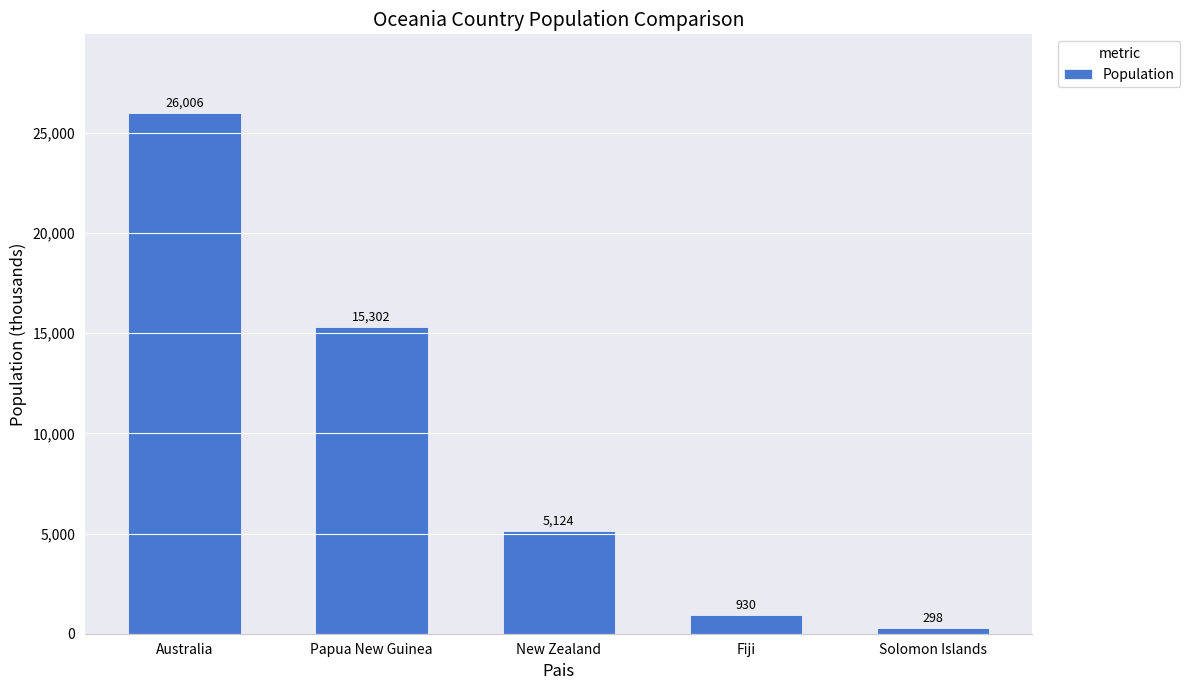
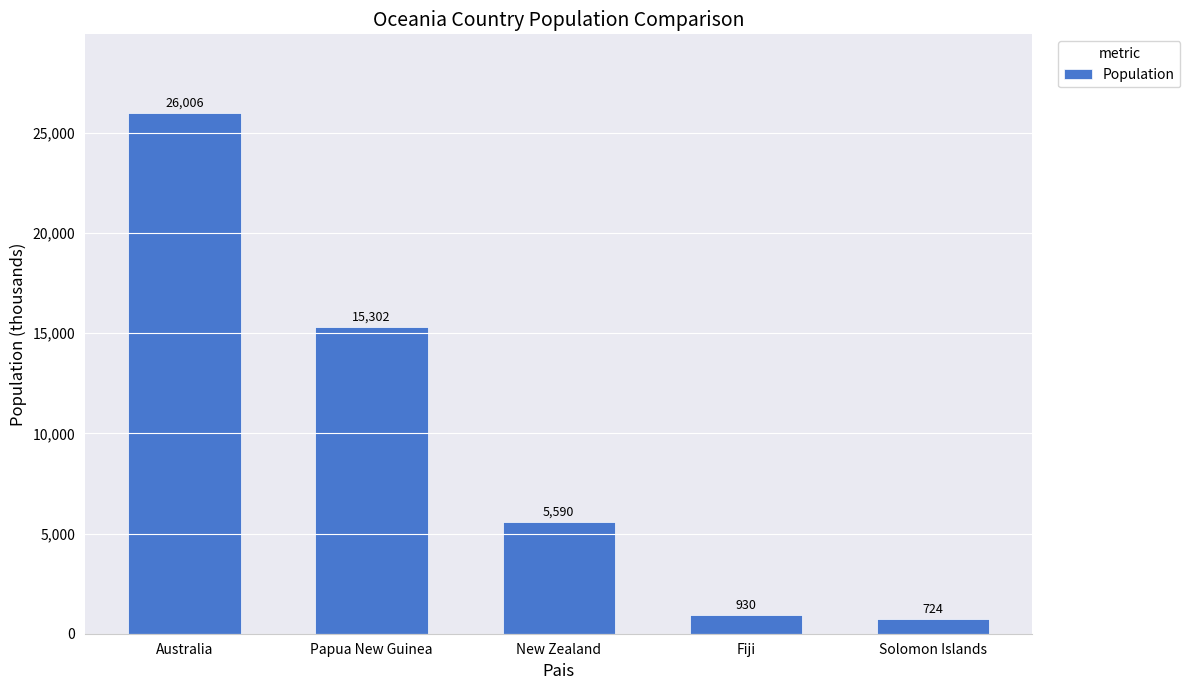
New Zealand: 5,124 -> 5,590
Solomon Islands: 298 -> 724
